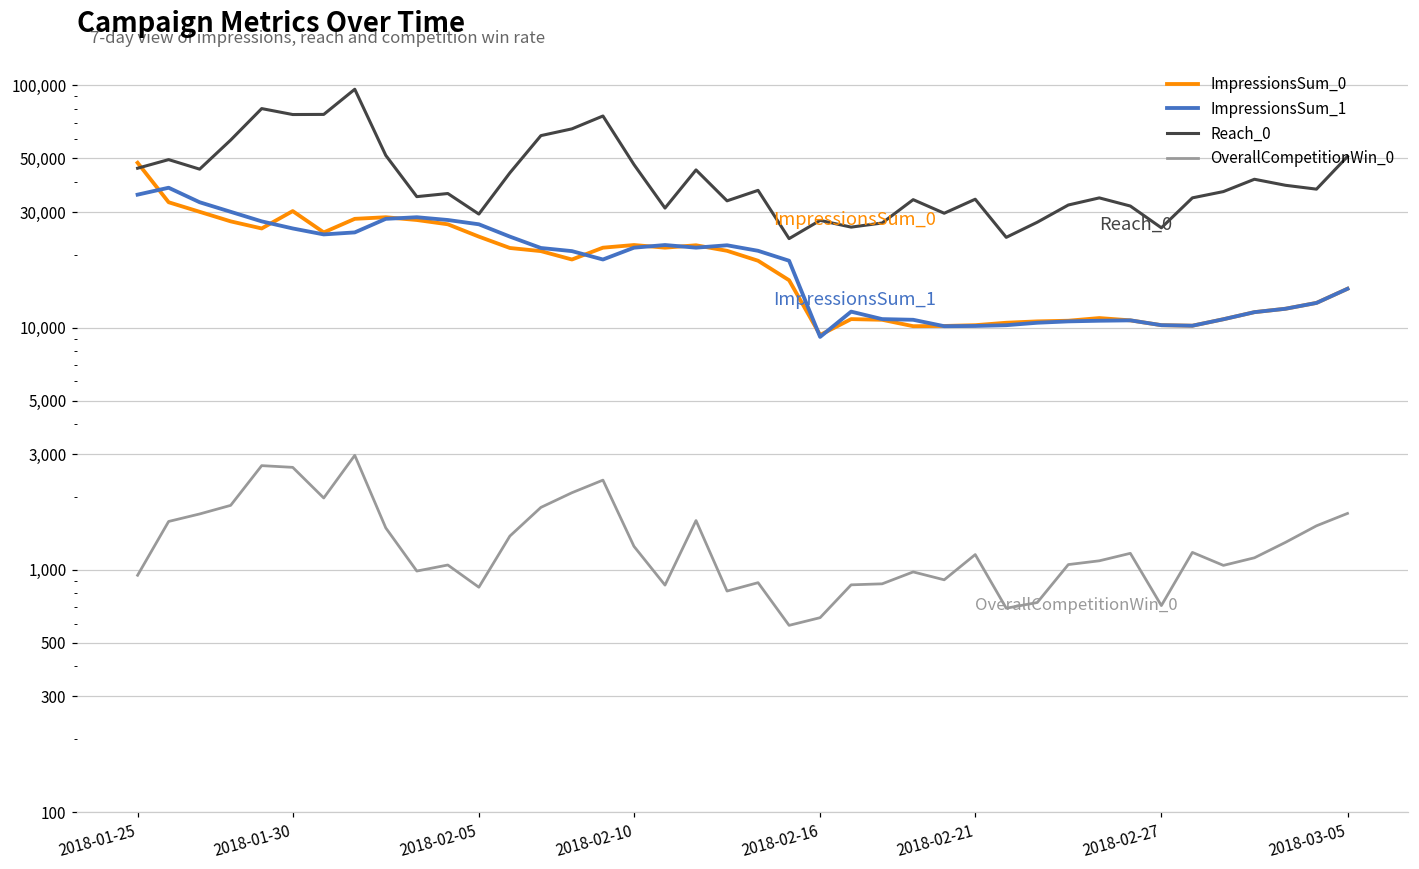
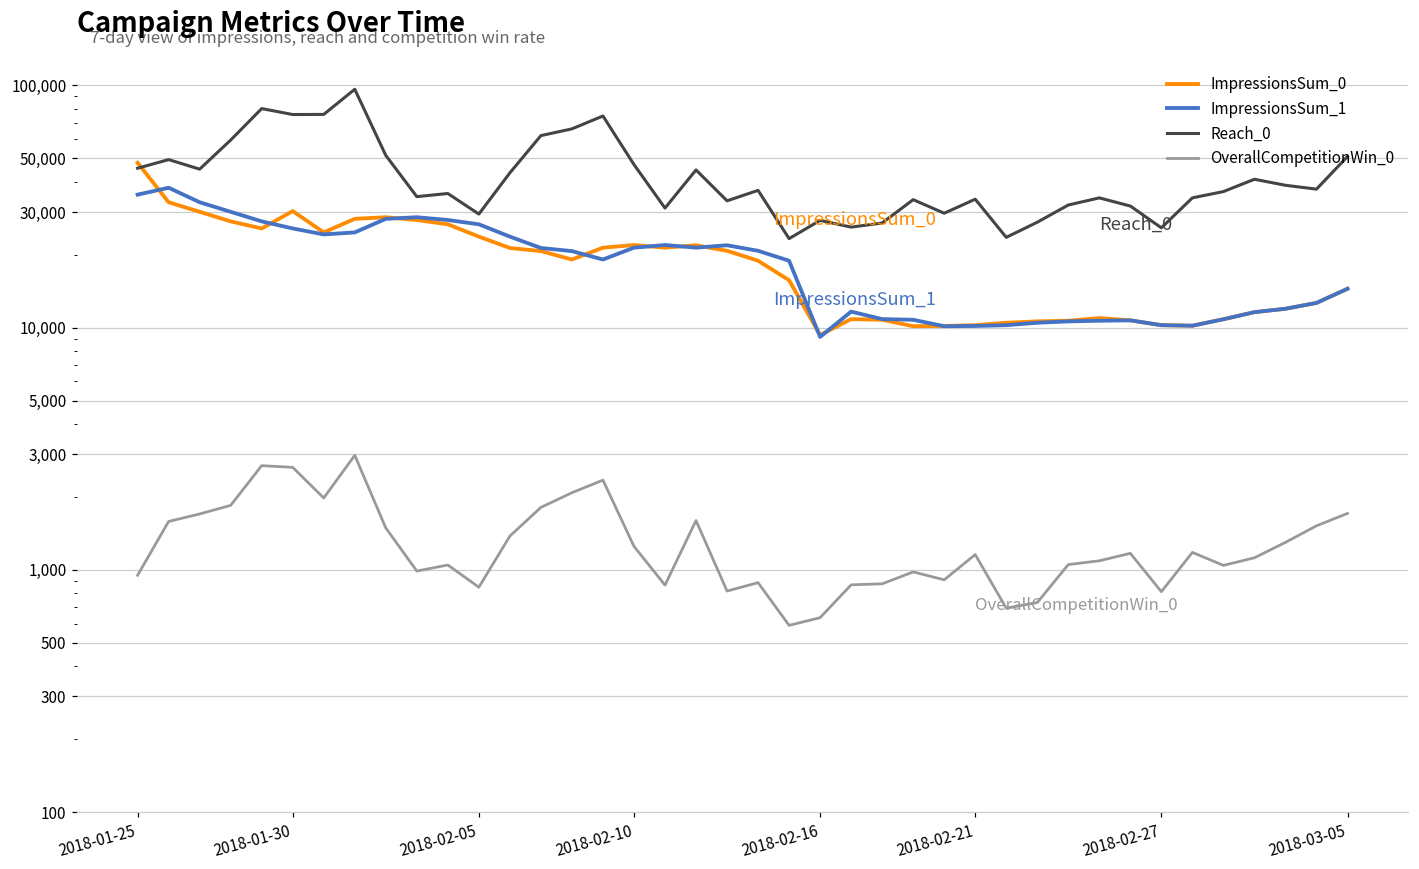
OverallCompetitionWin_0, 2018-02-27: 710 -> 810
